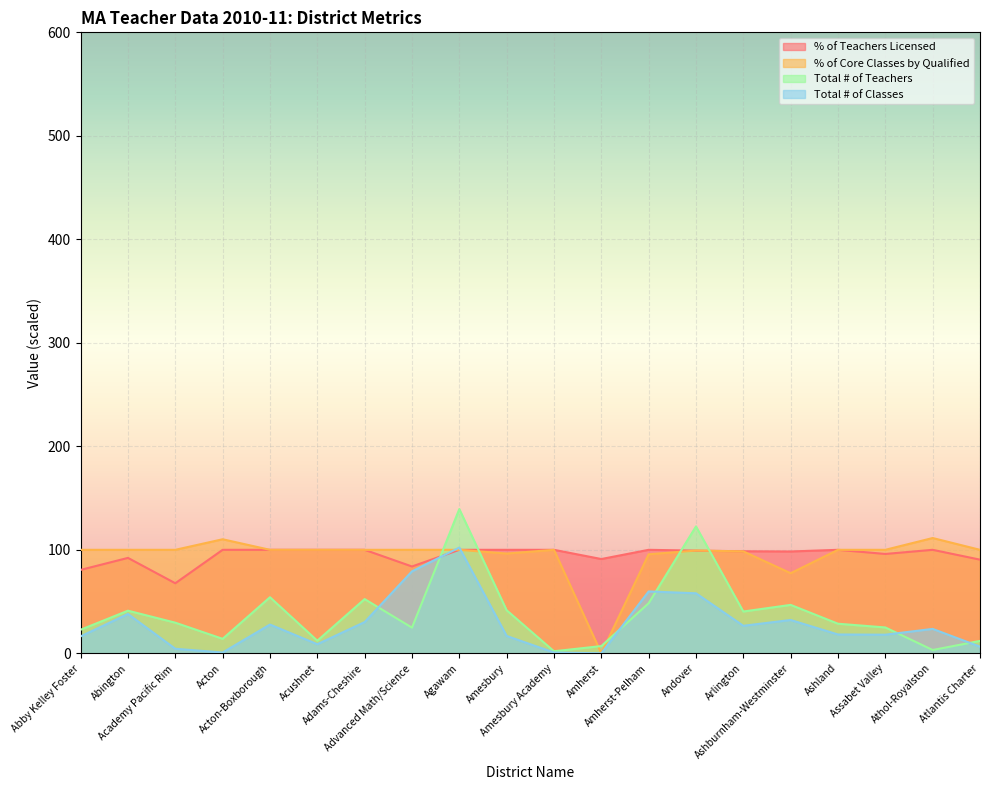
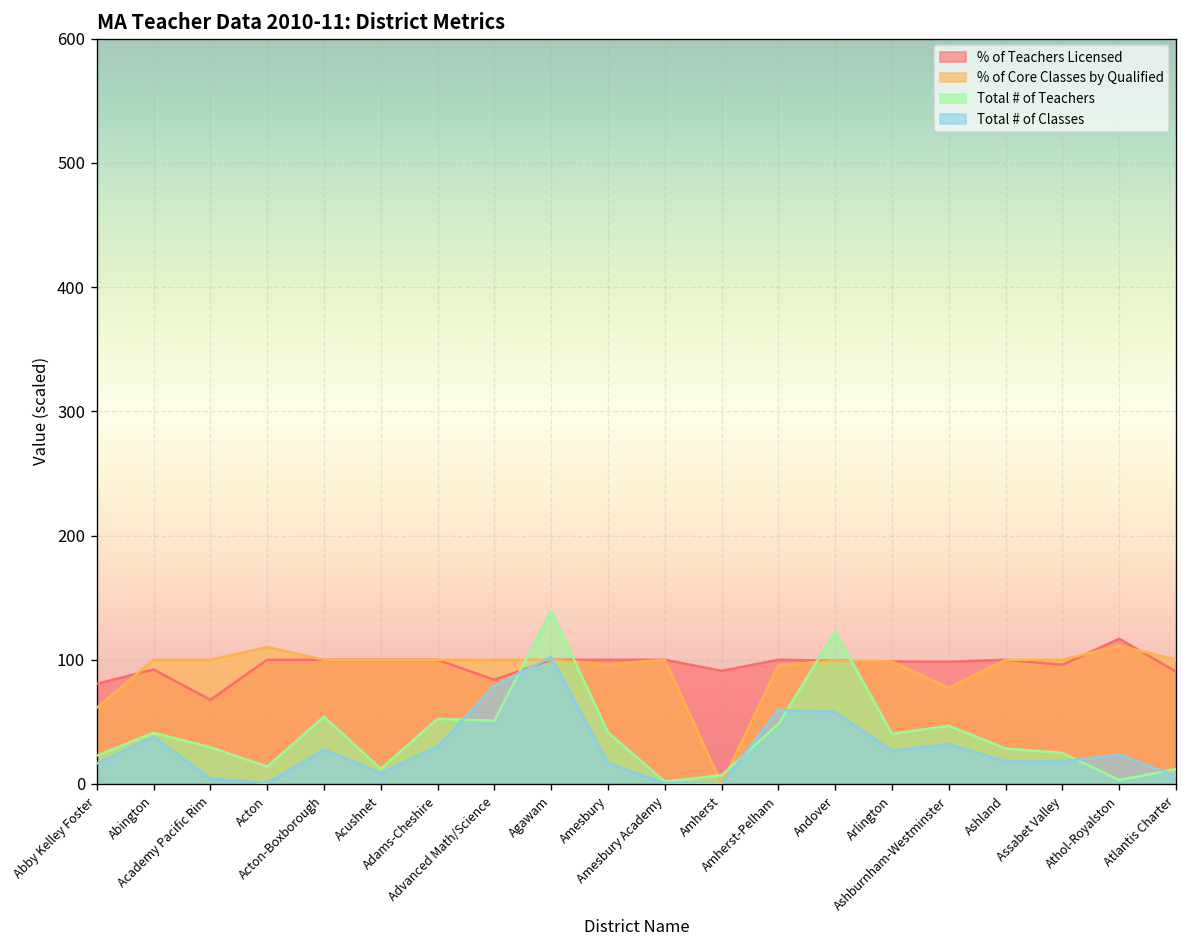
% of Core Classes by Qualified, Abby Kelley Foster: 100 -> 61
Total # of Teachers, Advanced Math/Science: 25 -> 51
% of Teachers Licensed, Athol-Royalston: 100 -> 117
